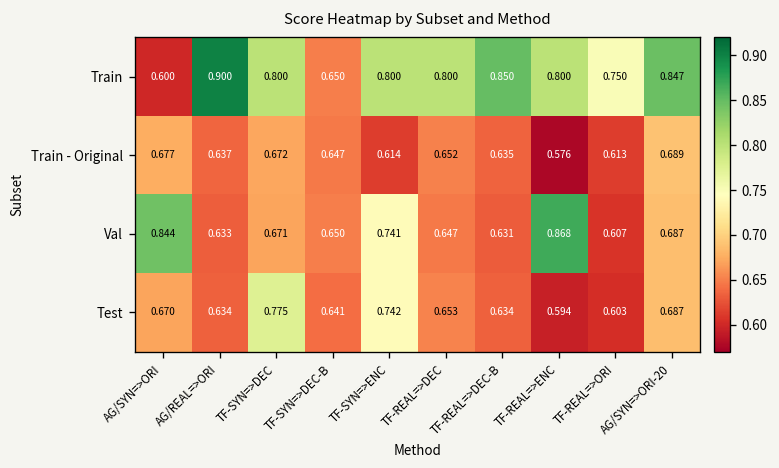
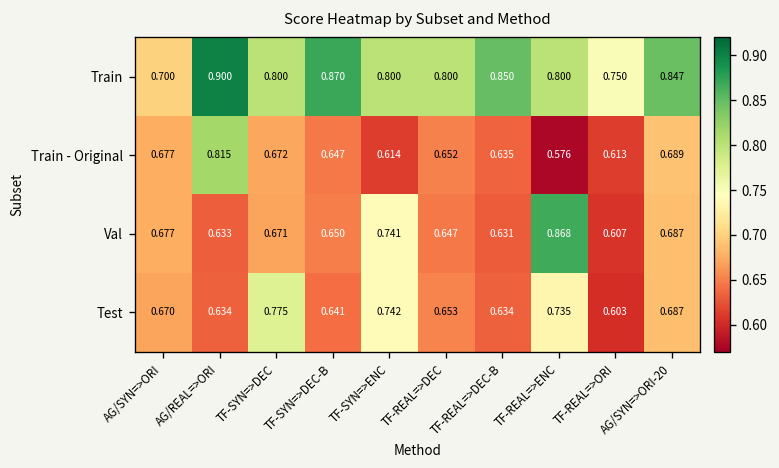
Train, AG/SYN=>ORI: 0.600 -> 0.700
Train, TF-SYN=>DEC-B: 0.650 -> 0.870
Train - Original, AG/REAL=>ORI: 0.637 -> 0.815
Val, AG/SYN=>ORI: 0.844 -> 0.677
Test, TF-REAL=>ENC: 0.594 -> 0.735
